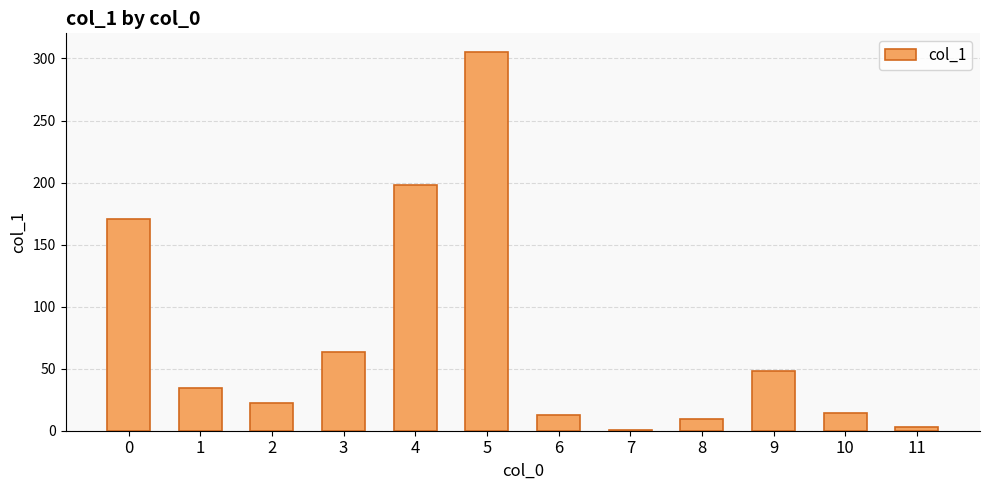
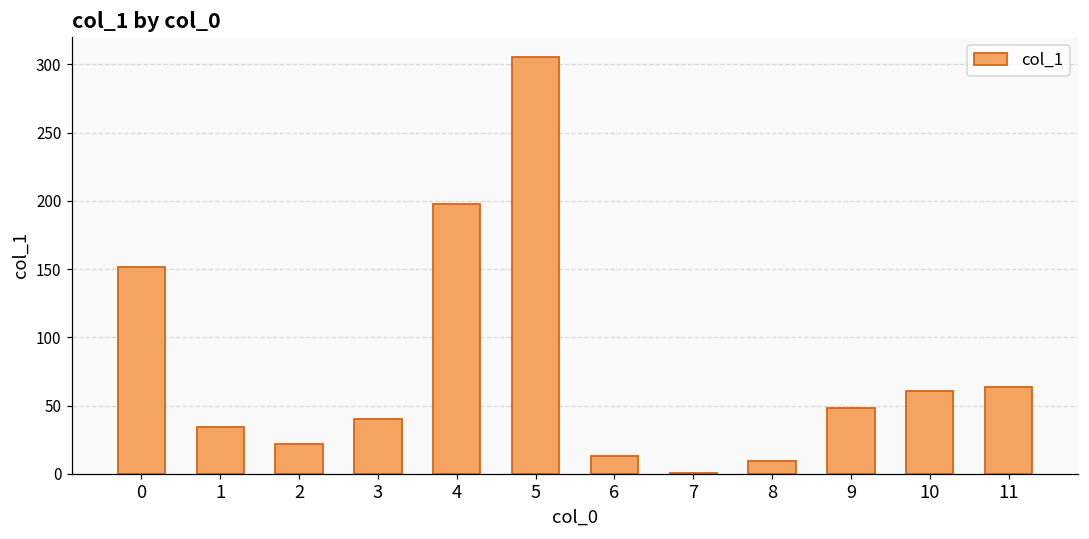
0: 171 -> 152
3: 63 -> 40
10: 14 -> 60
11: 3 -> 64
